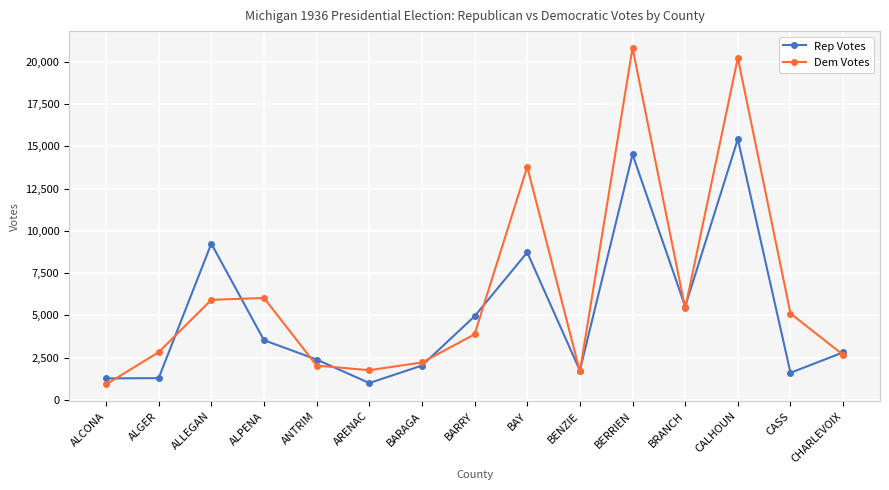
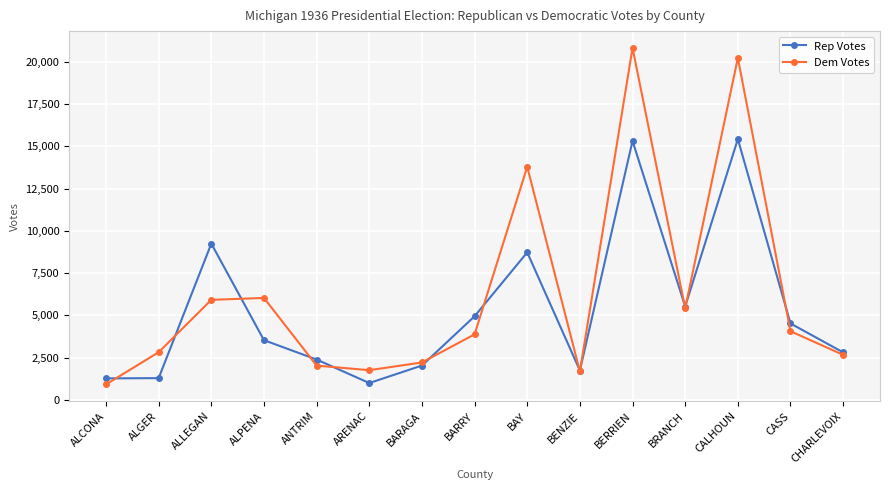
Rep Votes, BERRIEN: 14,500 -> 15,300
Rep Votes, CASS: 1,600 -> 4,500
Dem Votes, CASS: 5,100 -> 4,100
